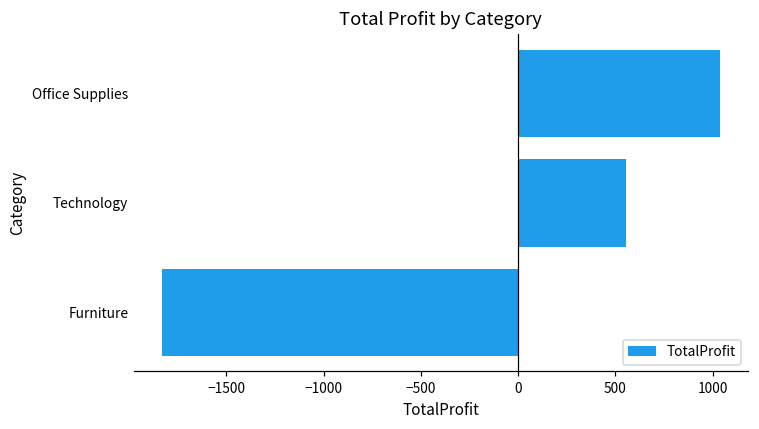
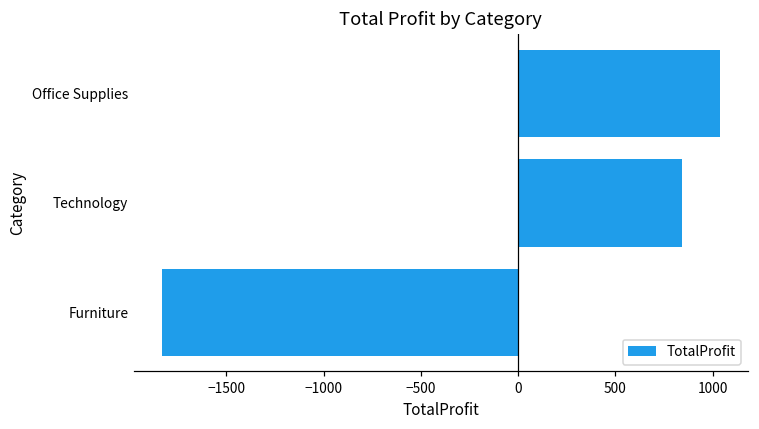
Technology: 550 -> 840
